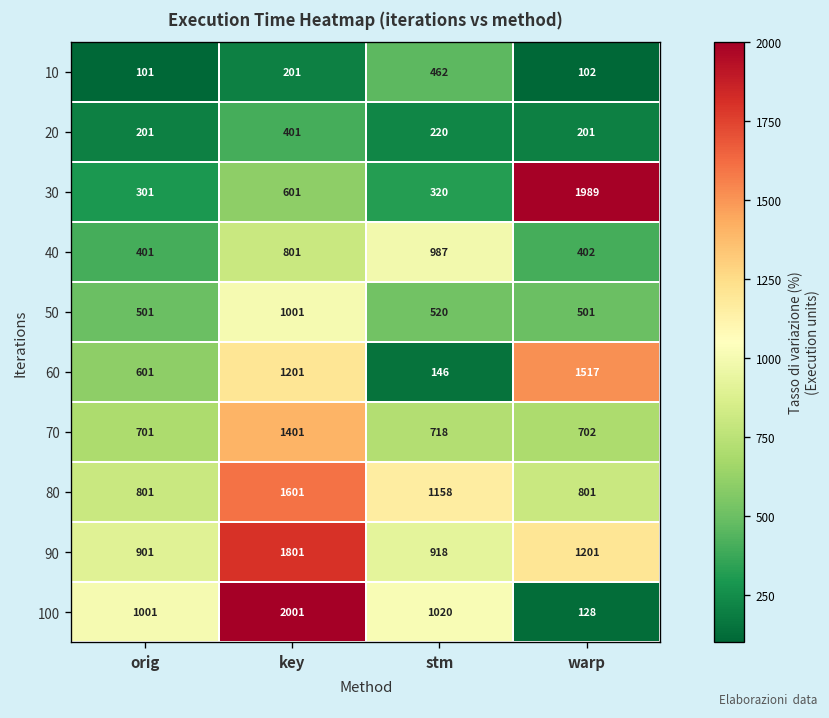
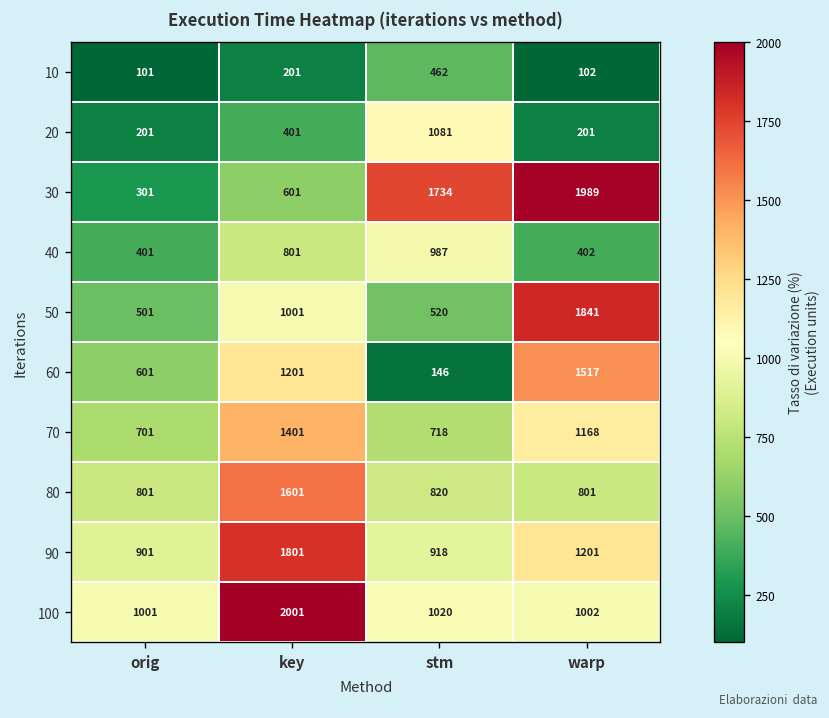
20, stm: 220 -> 1081
30, stm: 320 -> 1734
50, warp: 501 -> 1841
70, warp: 702 -> 1168
80, stm: 1158 -> 820
100, warp: 128 -> 1002
